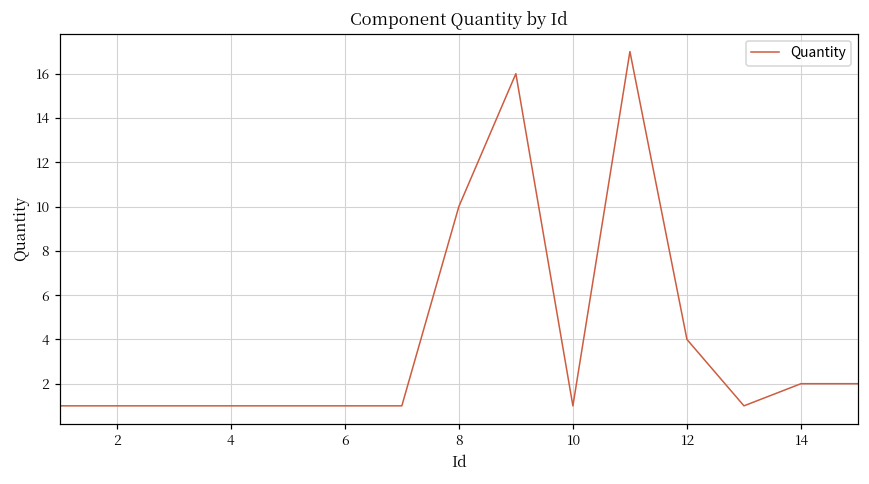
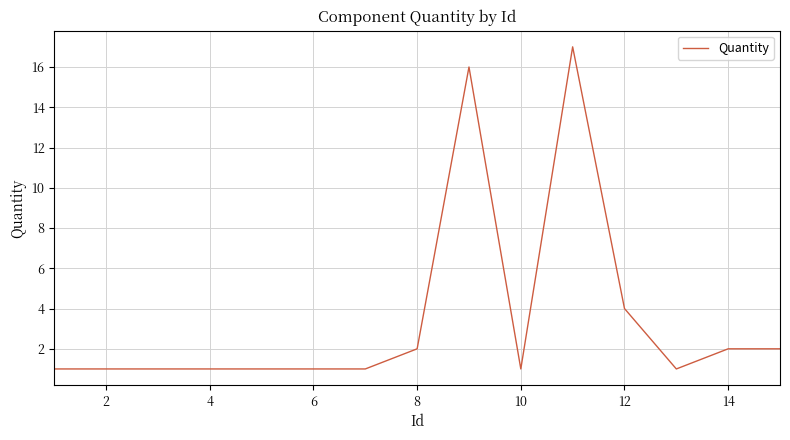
8: 10 -> 2
